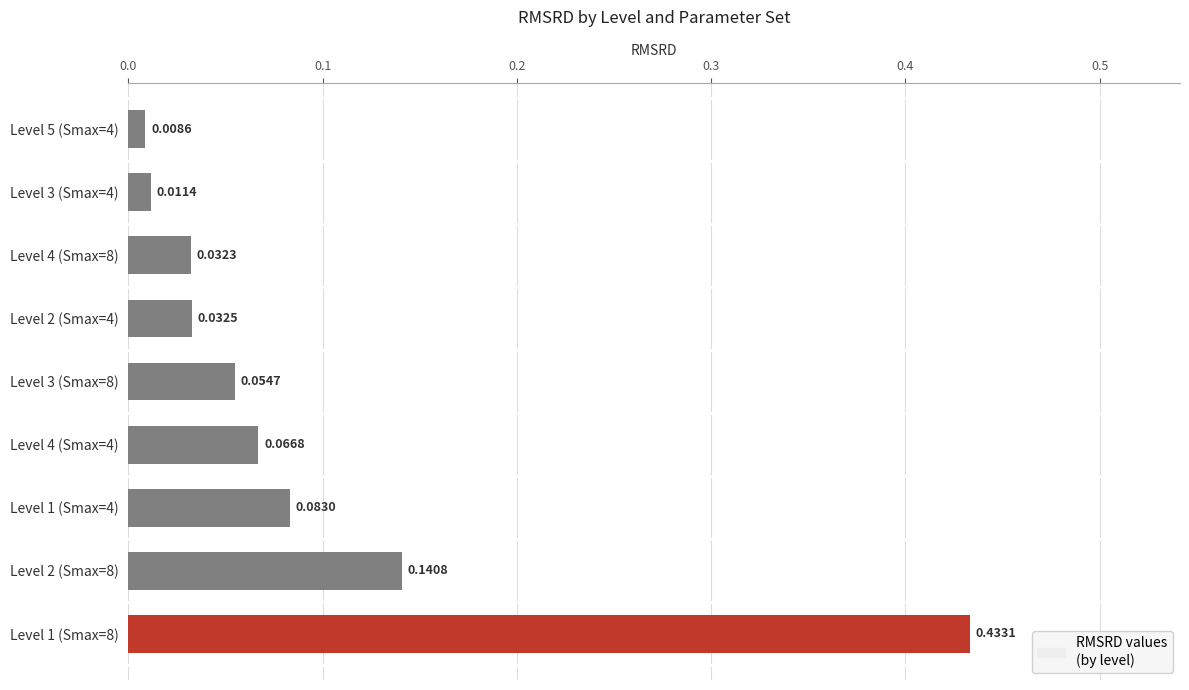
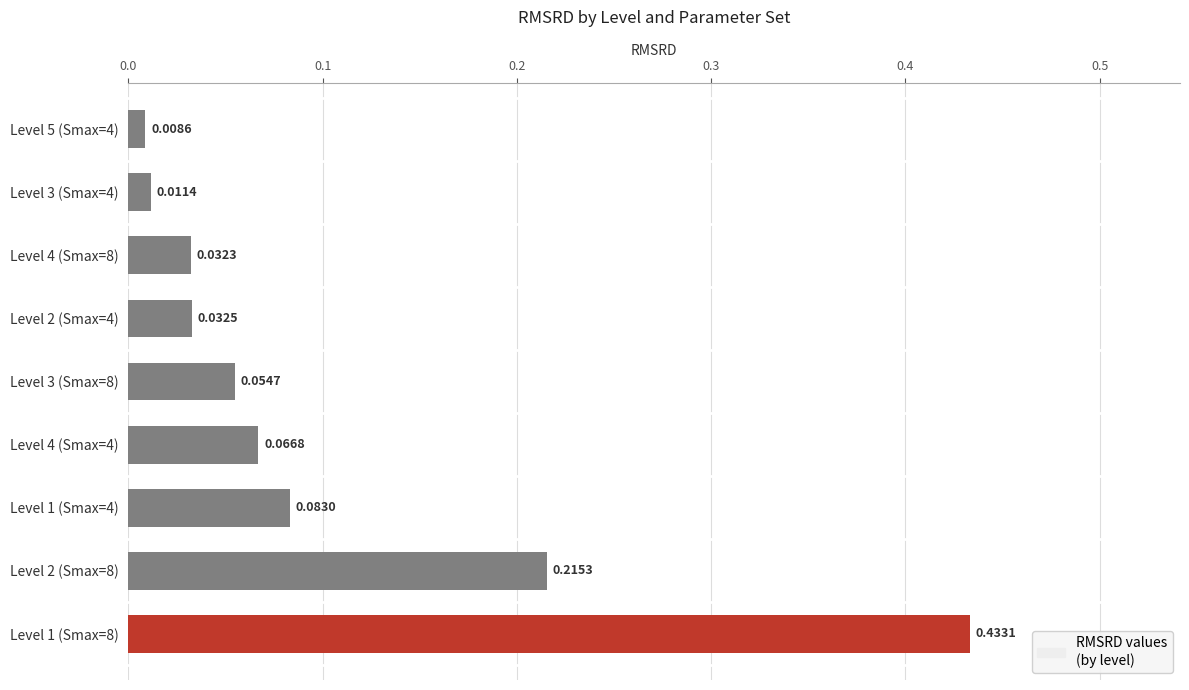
Level 2 (Smax=8): 0.1408 -> 0.2153
